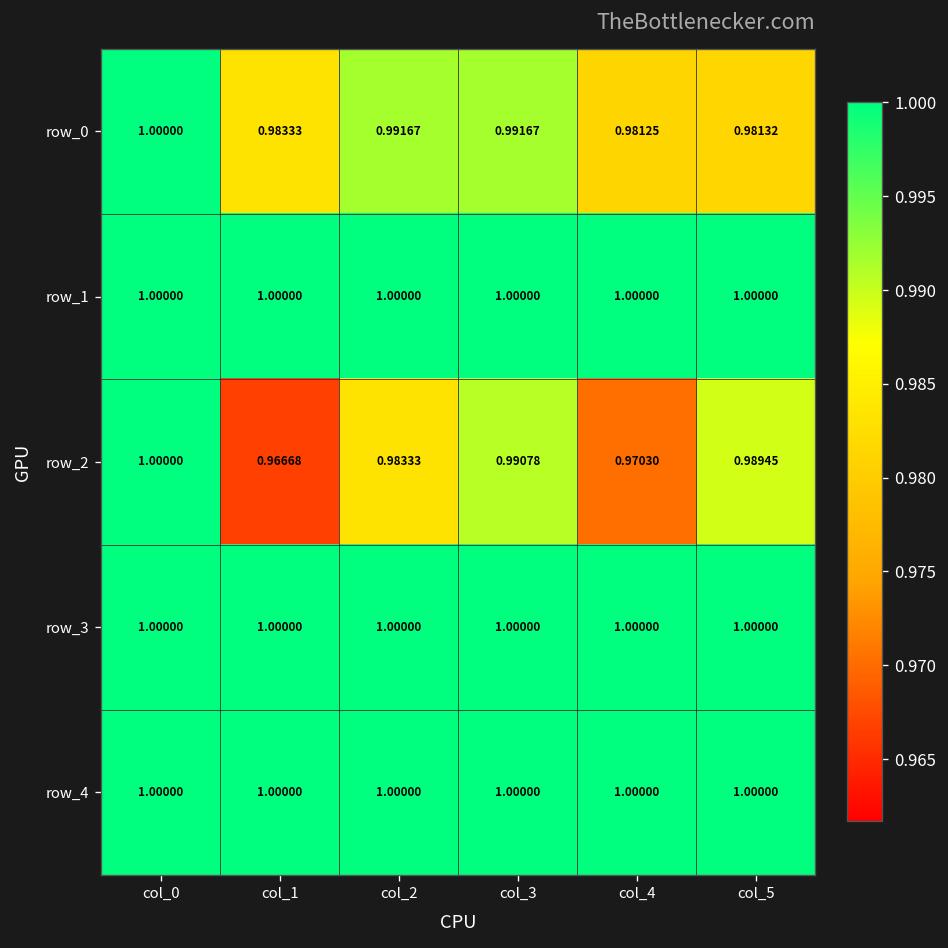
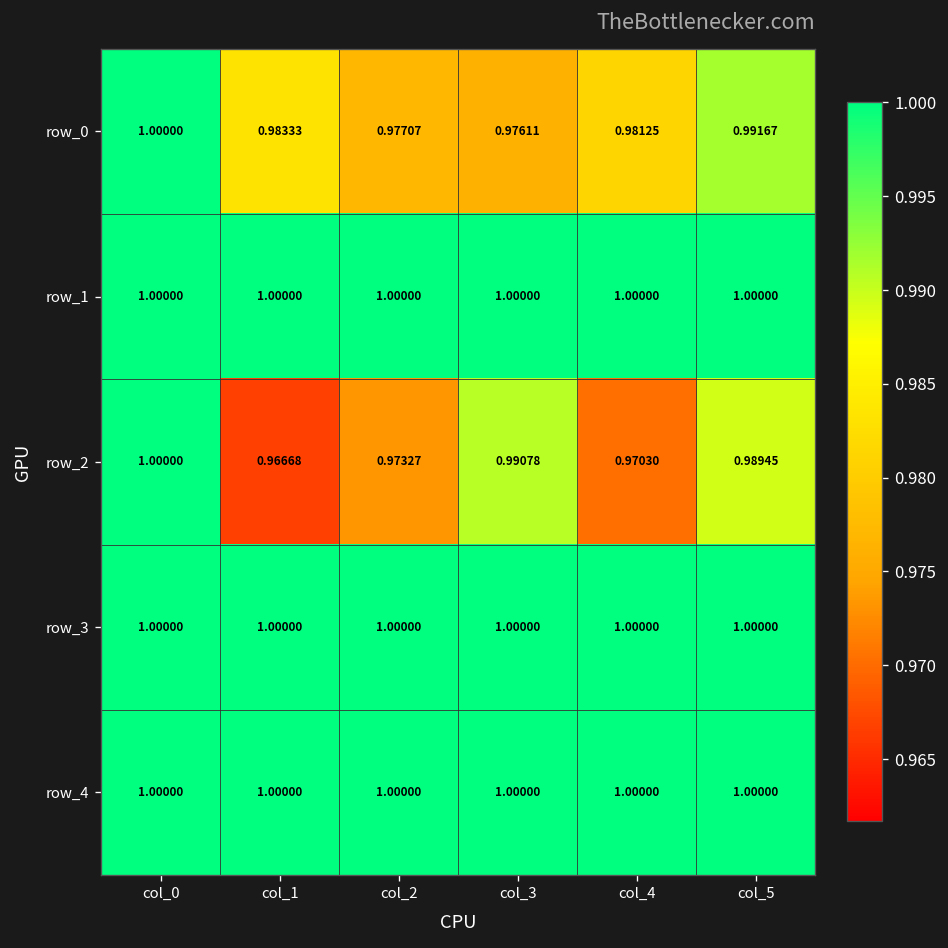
row_0, col_2: 0.99167 -> 0.97707
row_0, col_3: 0.99167 -> 0.97611
row_0, col_5: 0.98132 -> 0.99167
row_2, col_2: 0.98333 -> 0.97327
